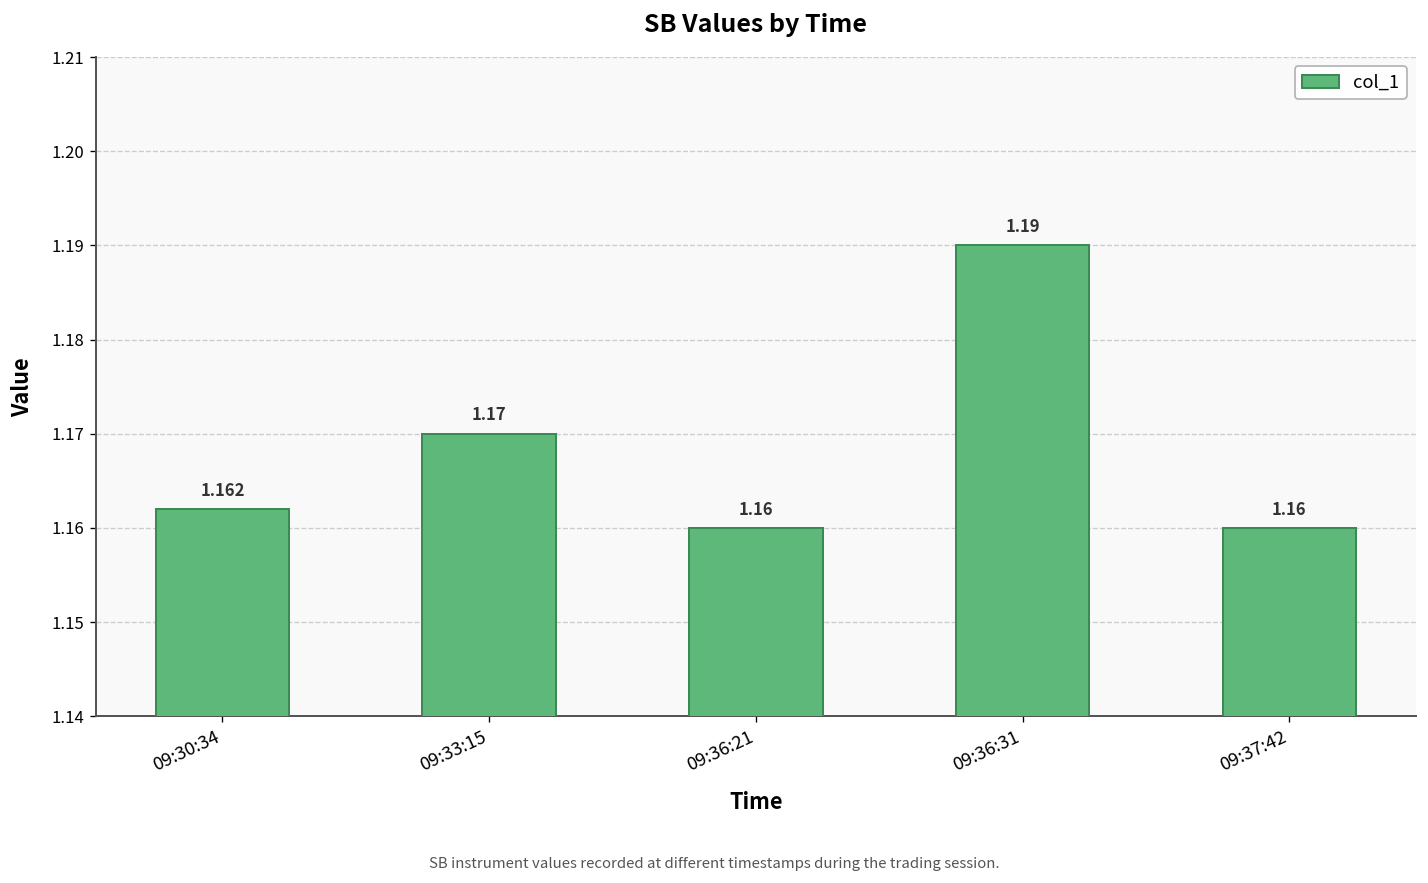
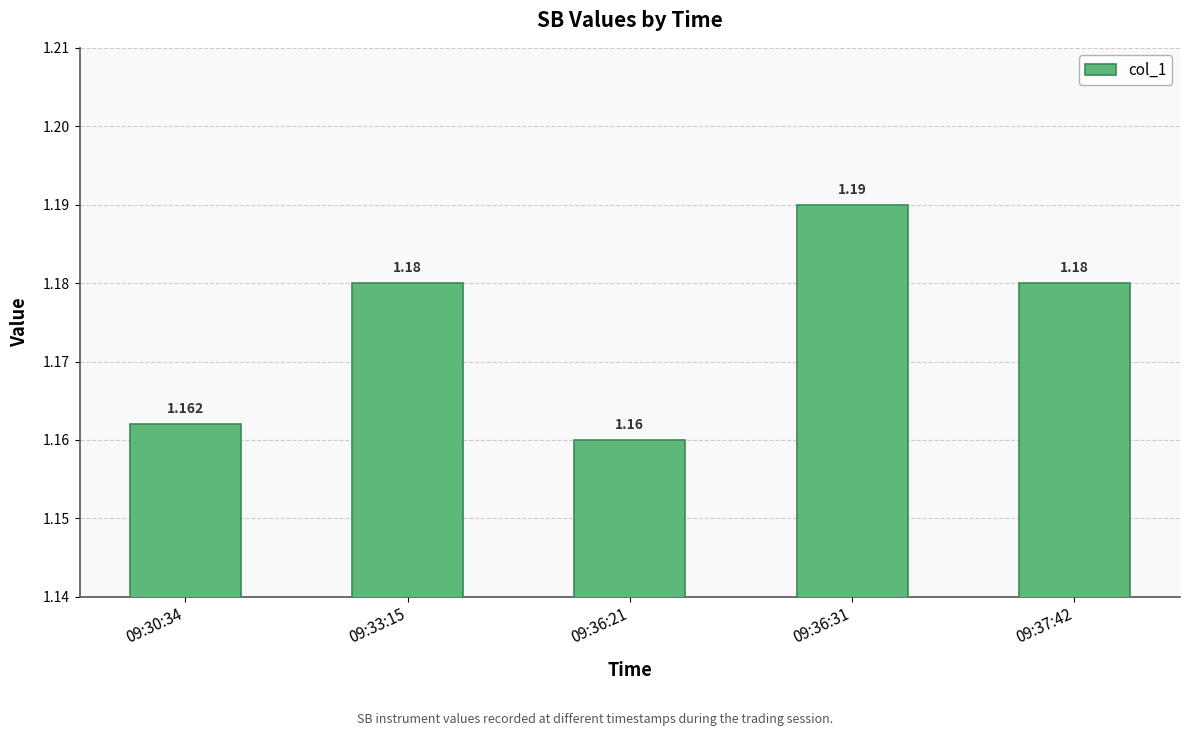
09:33:15: 1.17 -> 1.18
09:37:42: 1.16 -> 1.18
